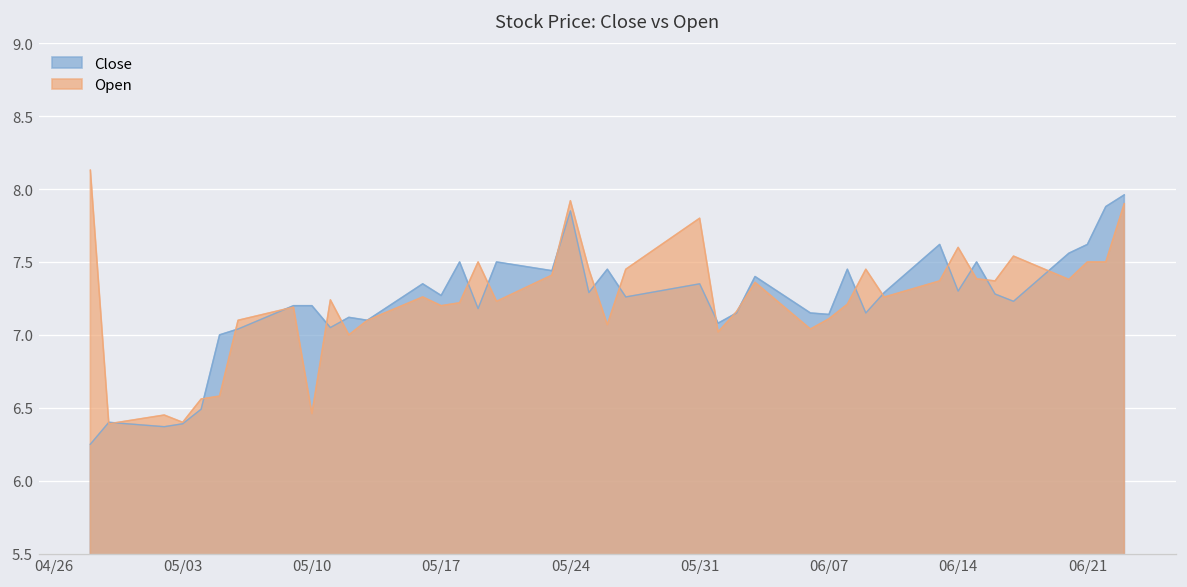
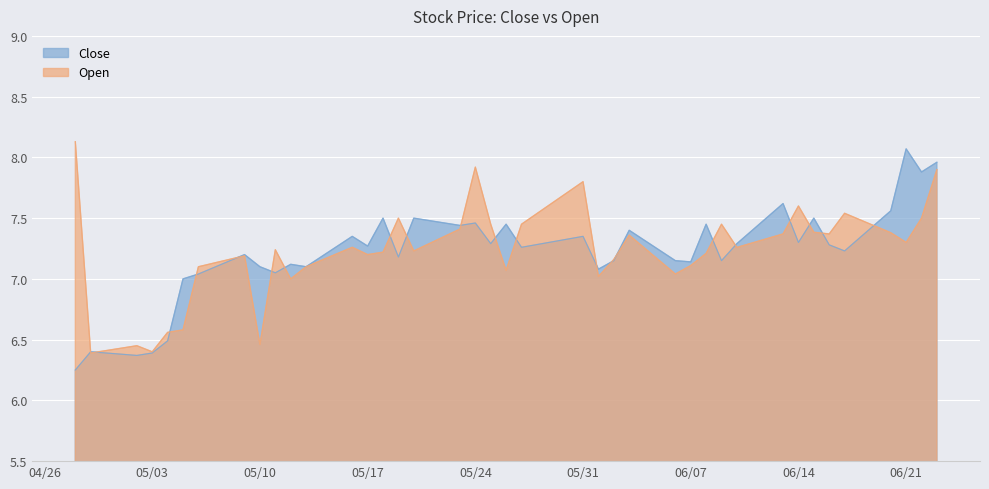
Close, 05/10: 7.2 -> 7.1
Close, 05/24: 7.85 -> 7.46
Close, 06/21: 7.62 -> 8.07
Open, 06/21: 7.5 -> 7.3
